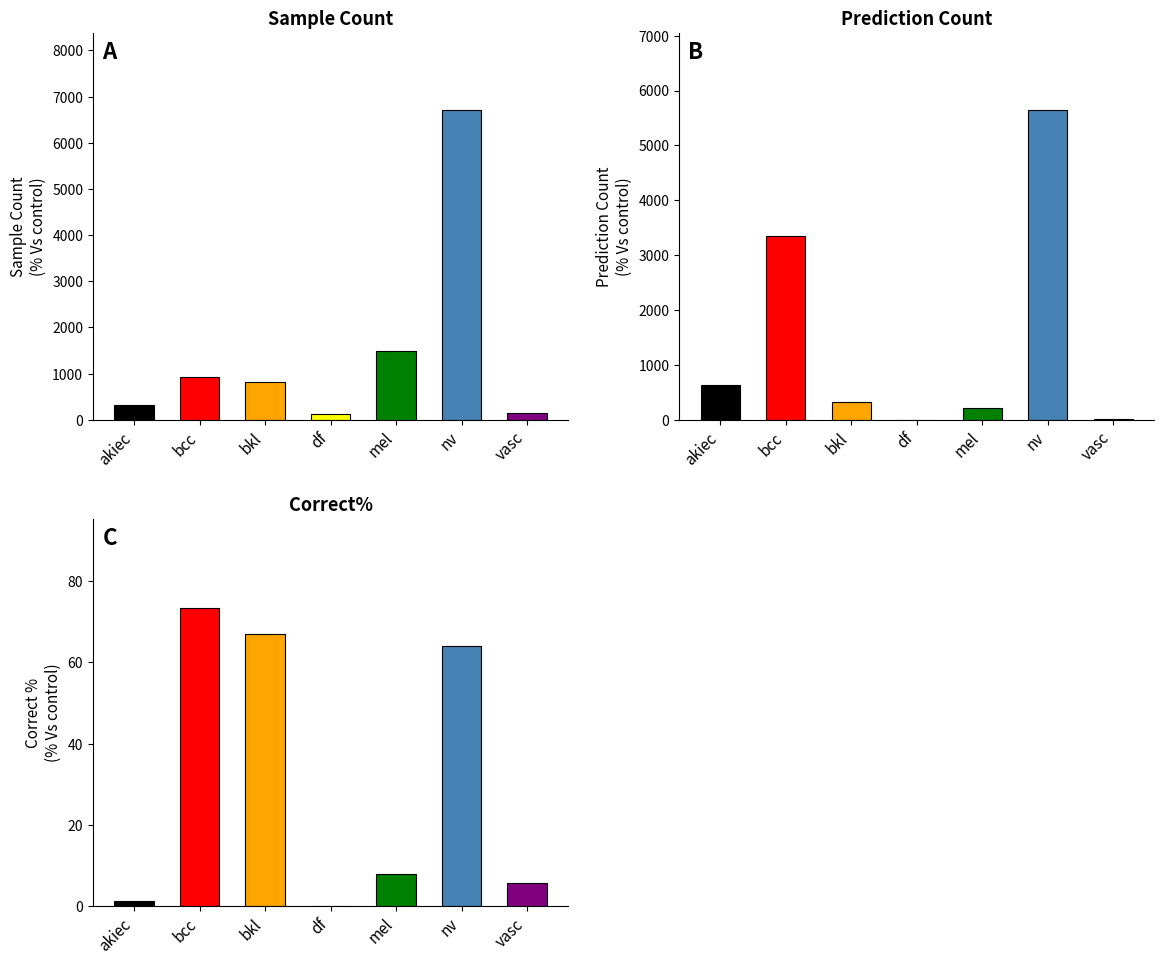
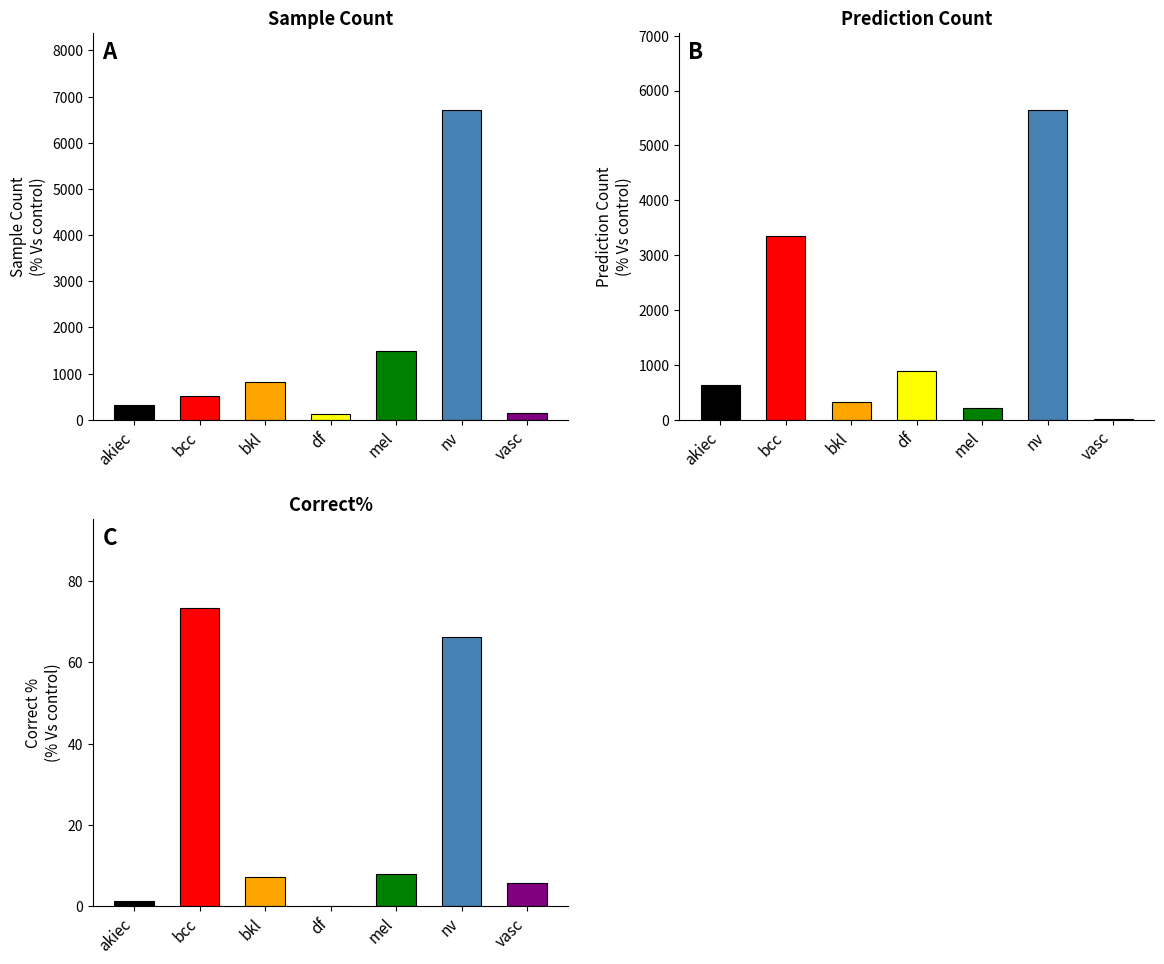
Sample Count, bcc: 900 -> 500
Prediction Count, df: 0 -> 900
Correct%, bkl: 67 -> 7
Correct%, nv: 64 -> 66
